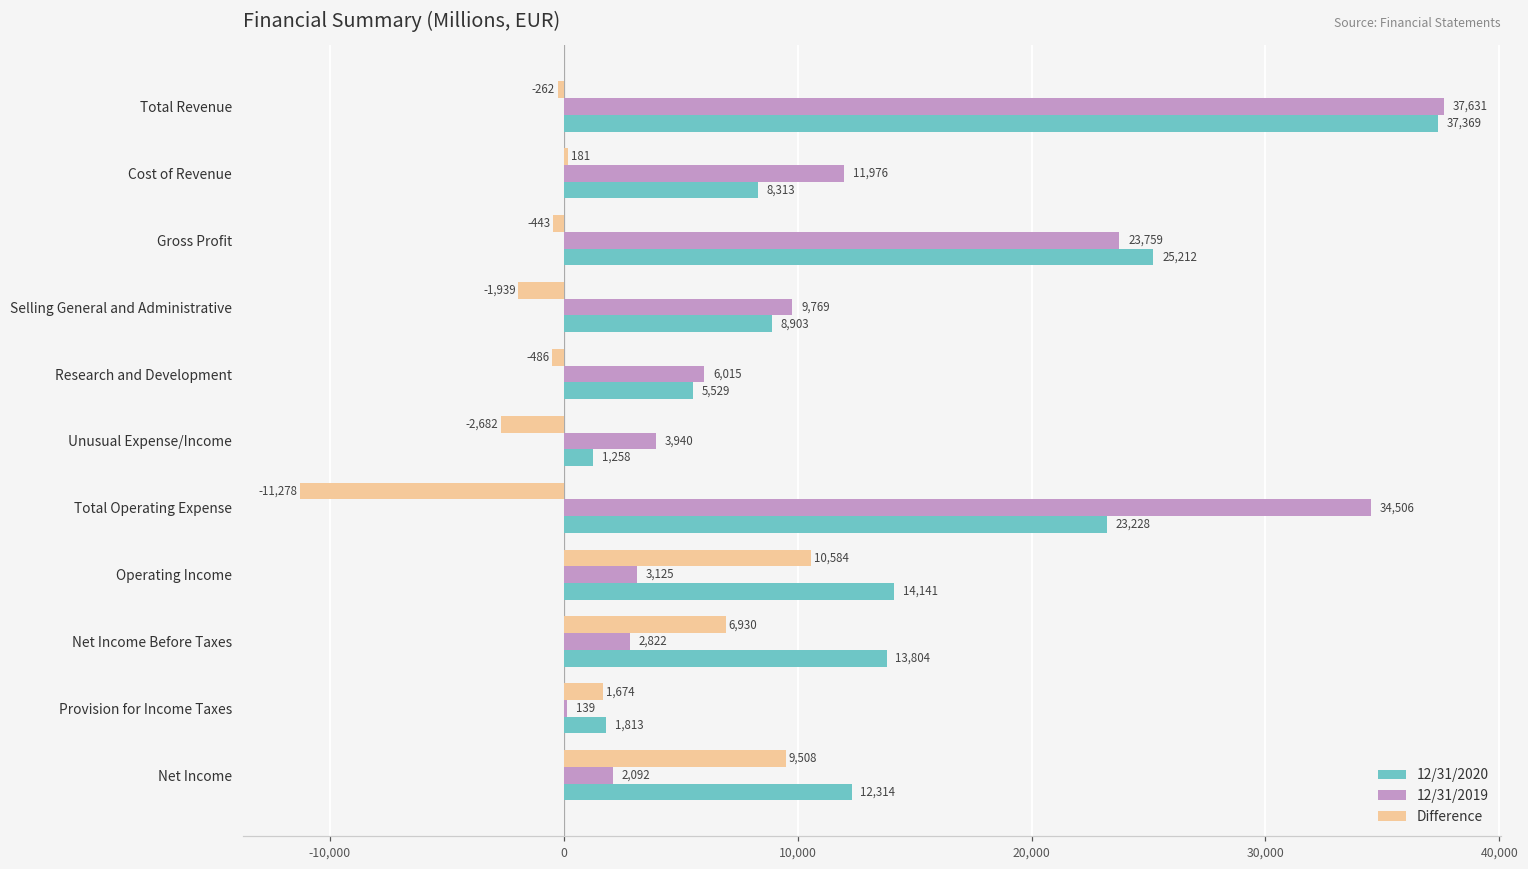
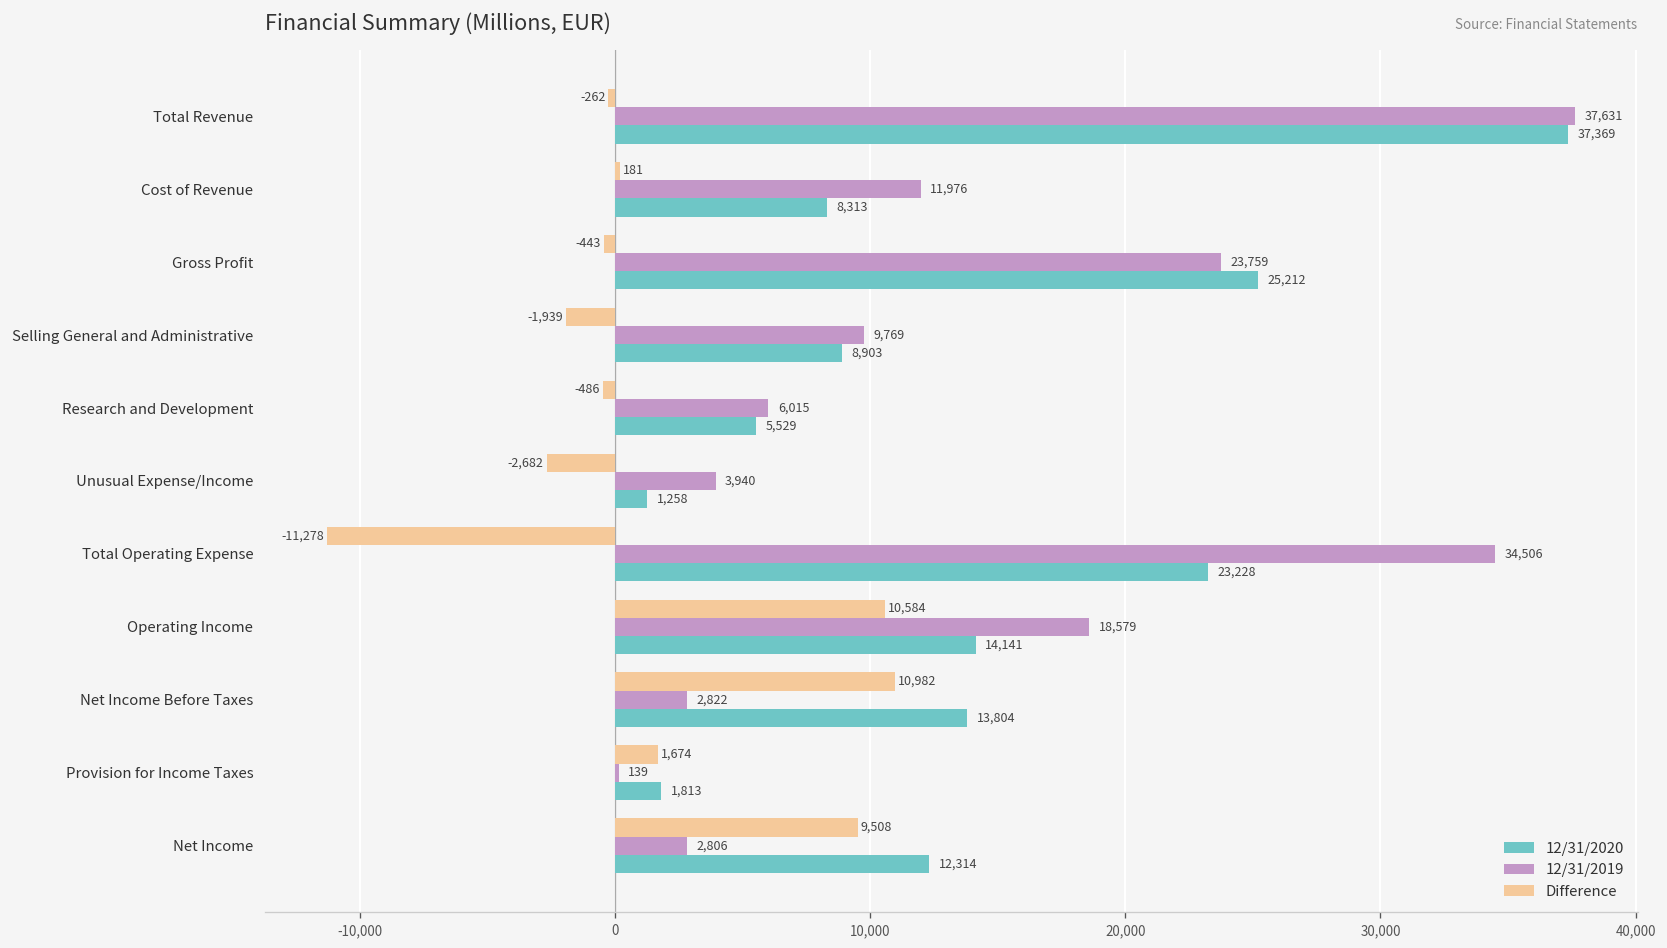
12/31/2019, Operating Income: 3,125 -> 18,579
Difference, Net Income Before Taxes: 6,930 -> 10,982
12/31/2019, Net Income: 2,092 -> 2,806
